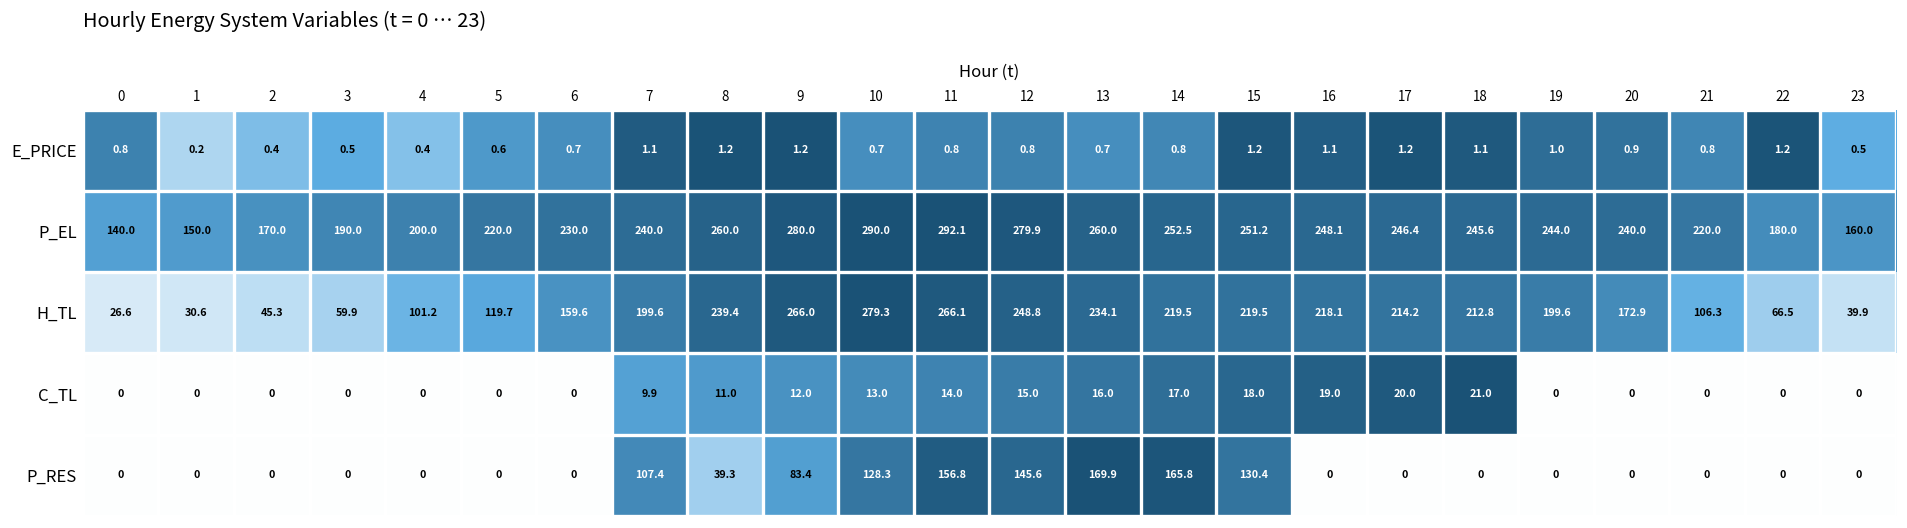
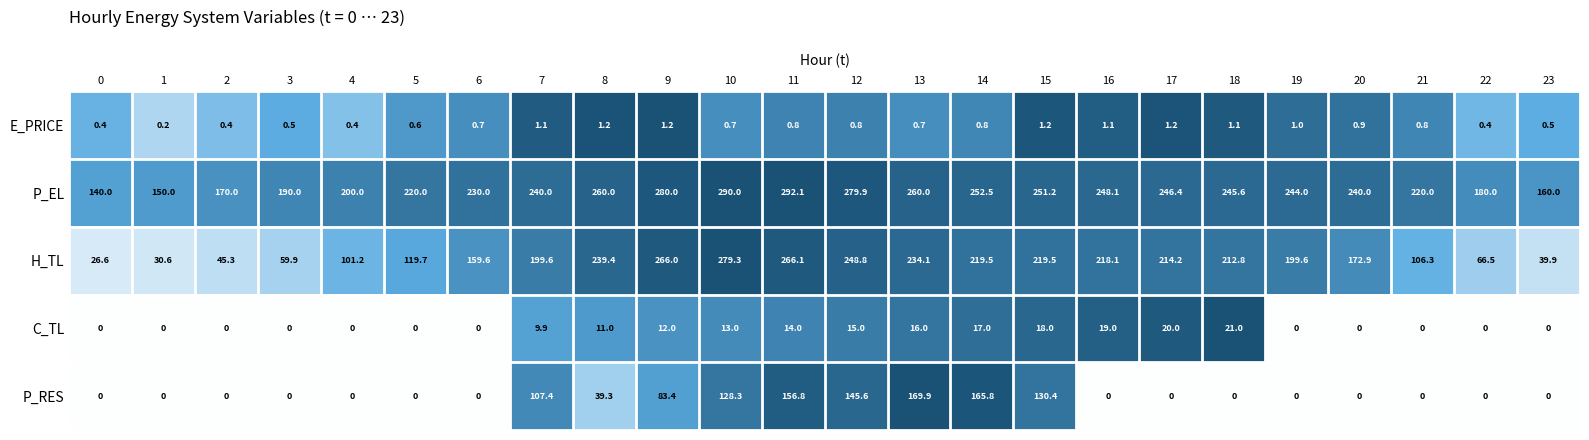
E_PRICE, 0: 0.8 -> 0.4
E_PRICE, 22: 1.2 -> 0.4
